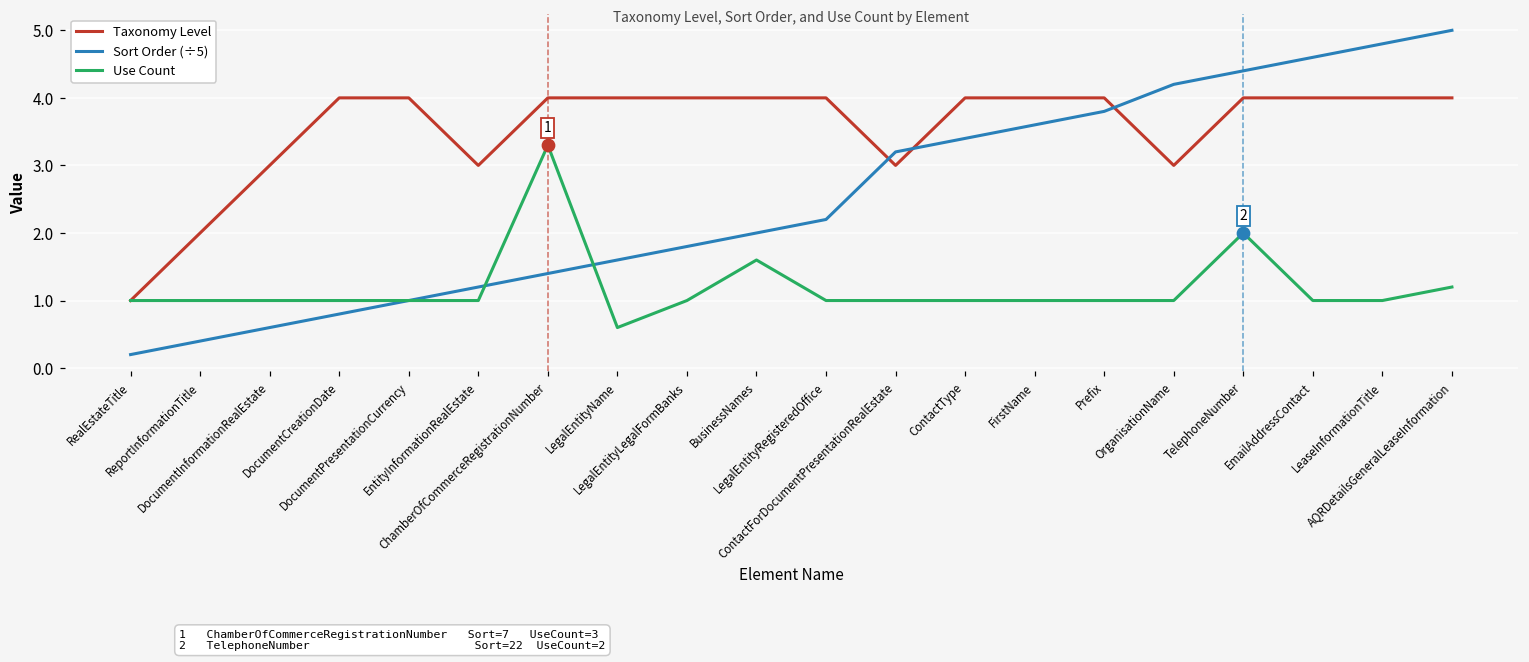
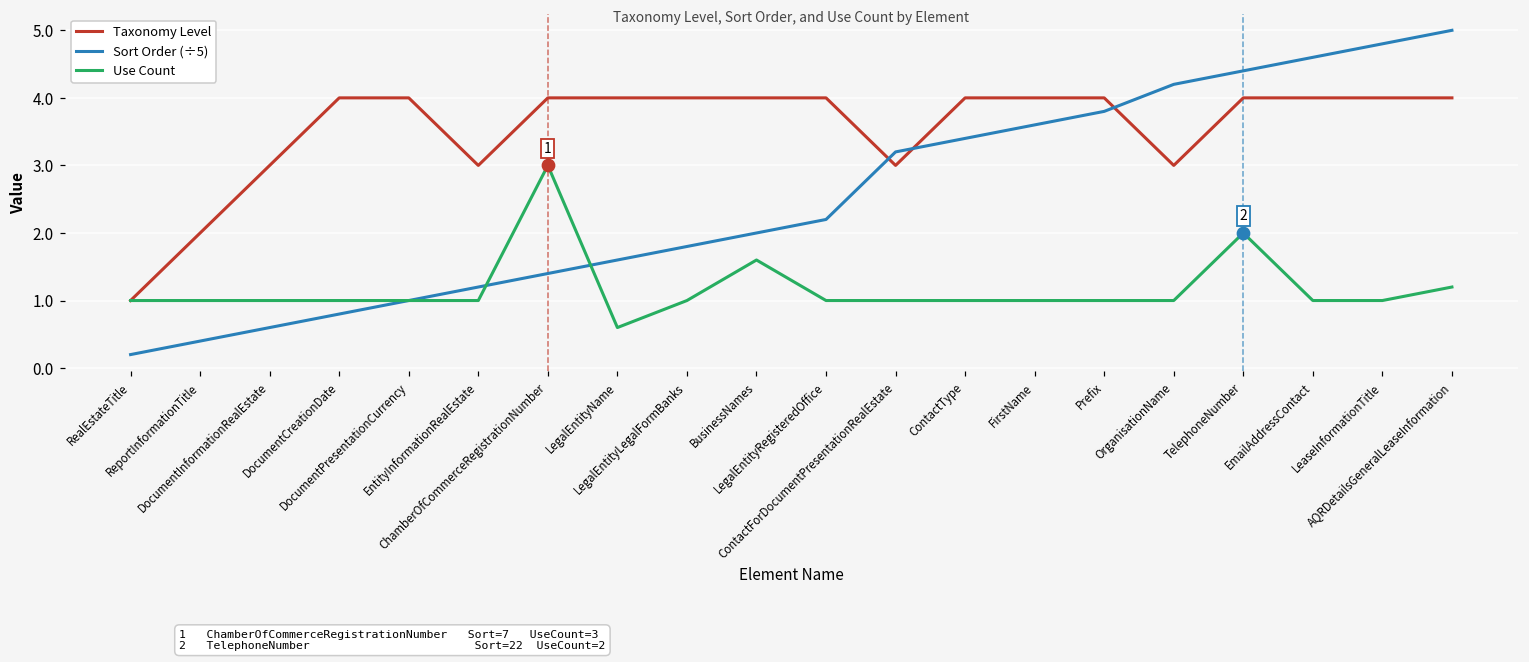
Use Count, ChamberOfCommerceRegistrationNumber: 3.3 -> 3.0
